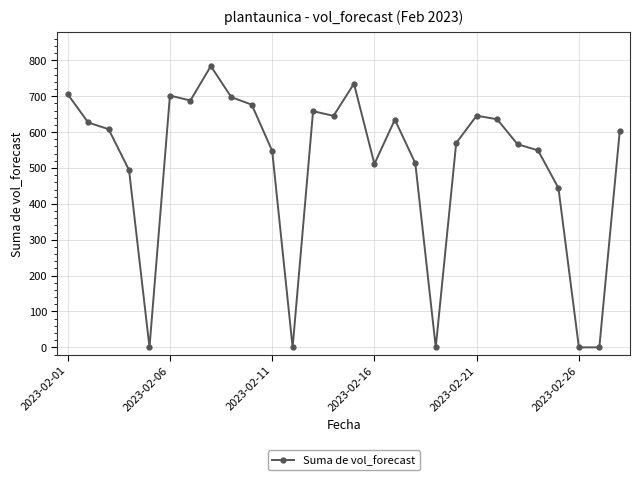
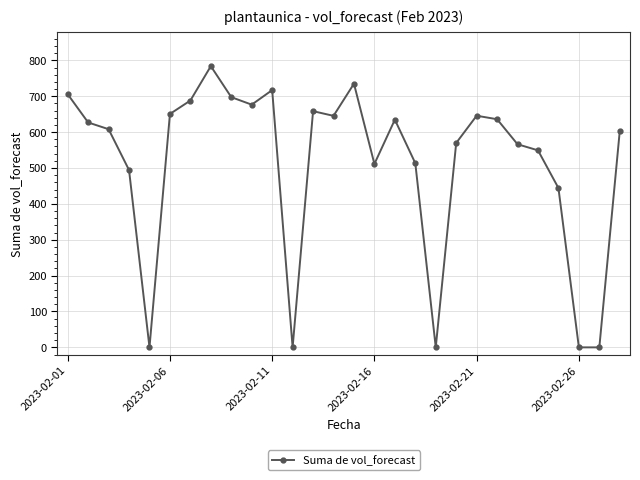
2023-02-06: 700 -> 650
2023-02-11: 550 -> 720
